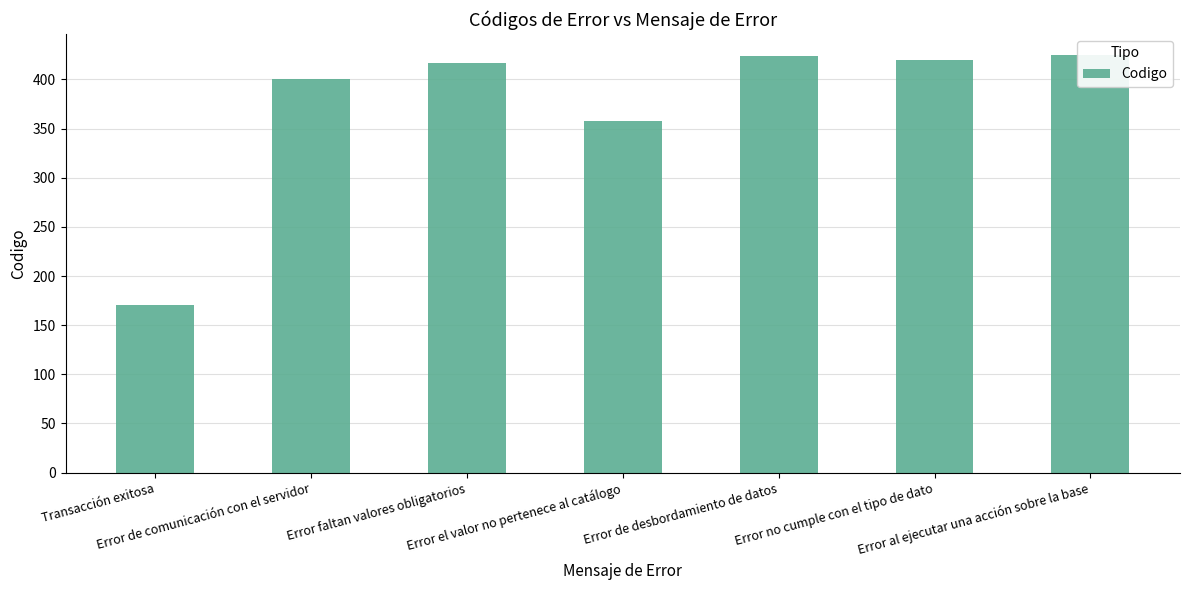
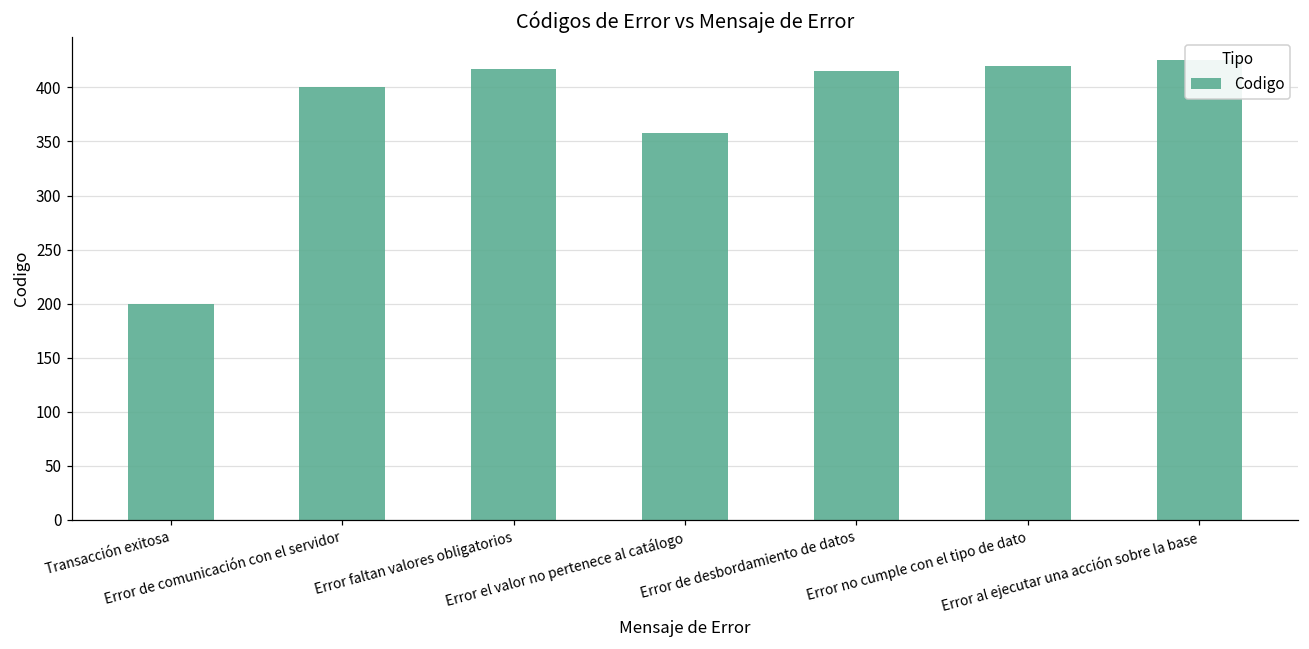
Transacción exitosa: 170 -> 200
Error de desbordamiento de datos: 424 -> 415
